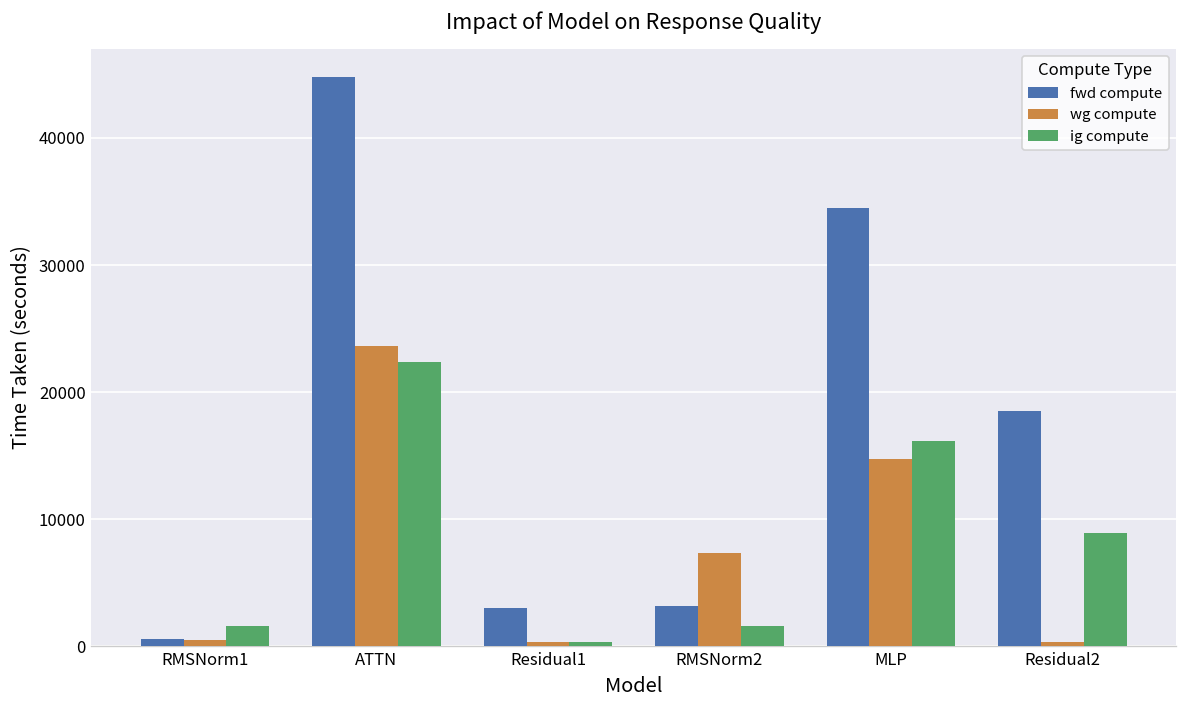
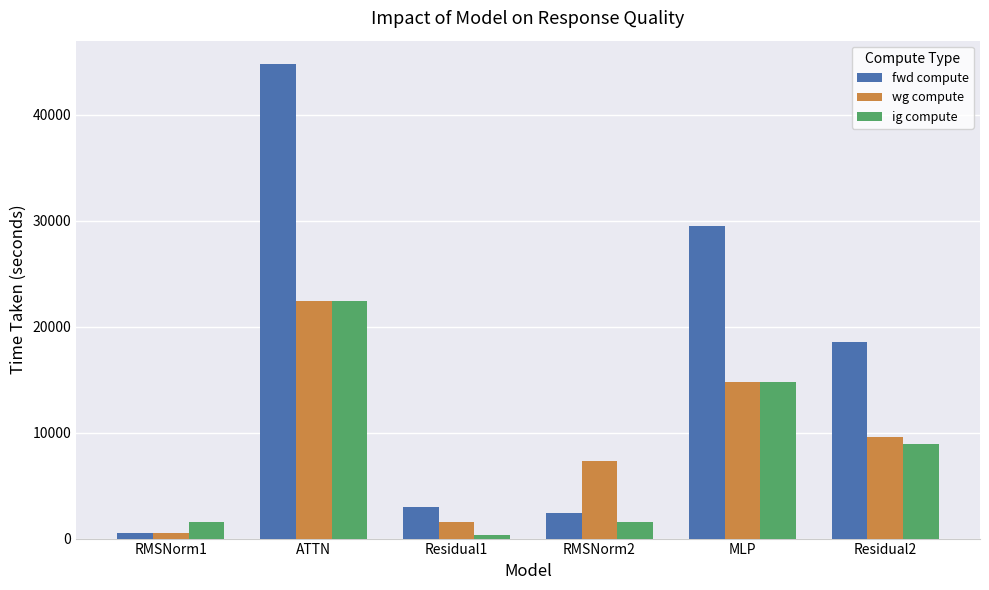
wg compute, ATTN: 23700 -> 22400
wg compute, Residual1: 300 -> 1600
fwd compute, RMSNorm2: 3200 -> 2400
fwd compute, MLP: 34500 -> 29500
ig compute, MLP: 16100 -> 14800
wg compute, Residual2: 300 -> 9600
